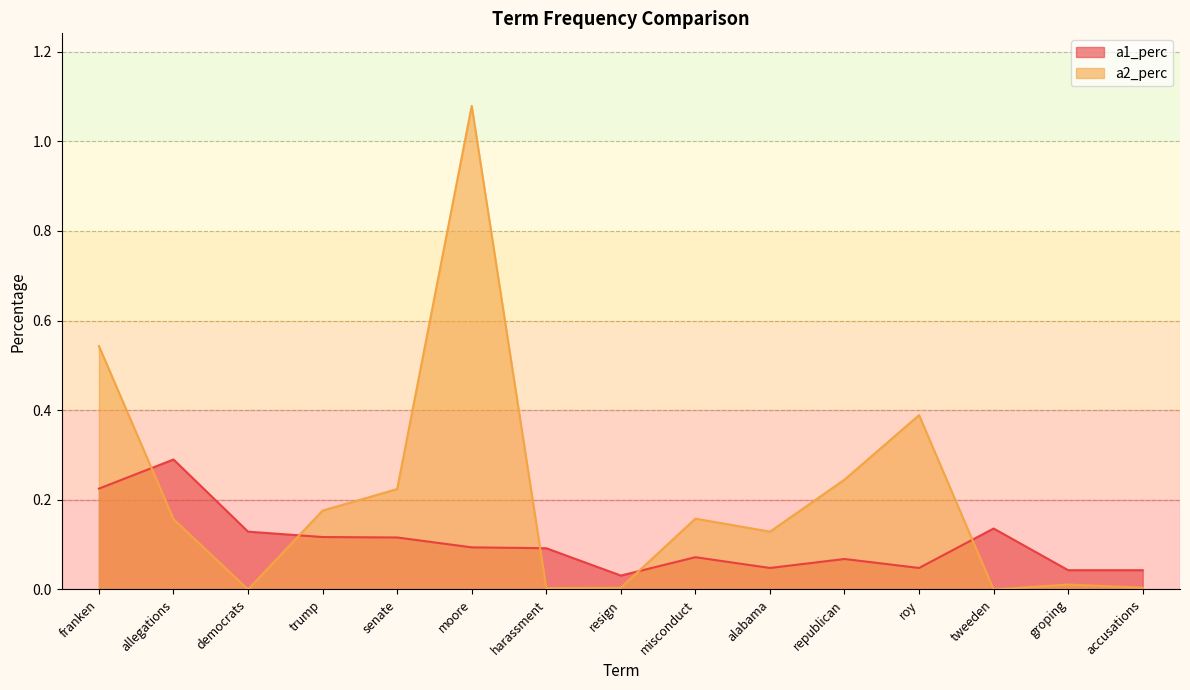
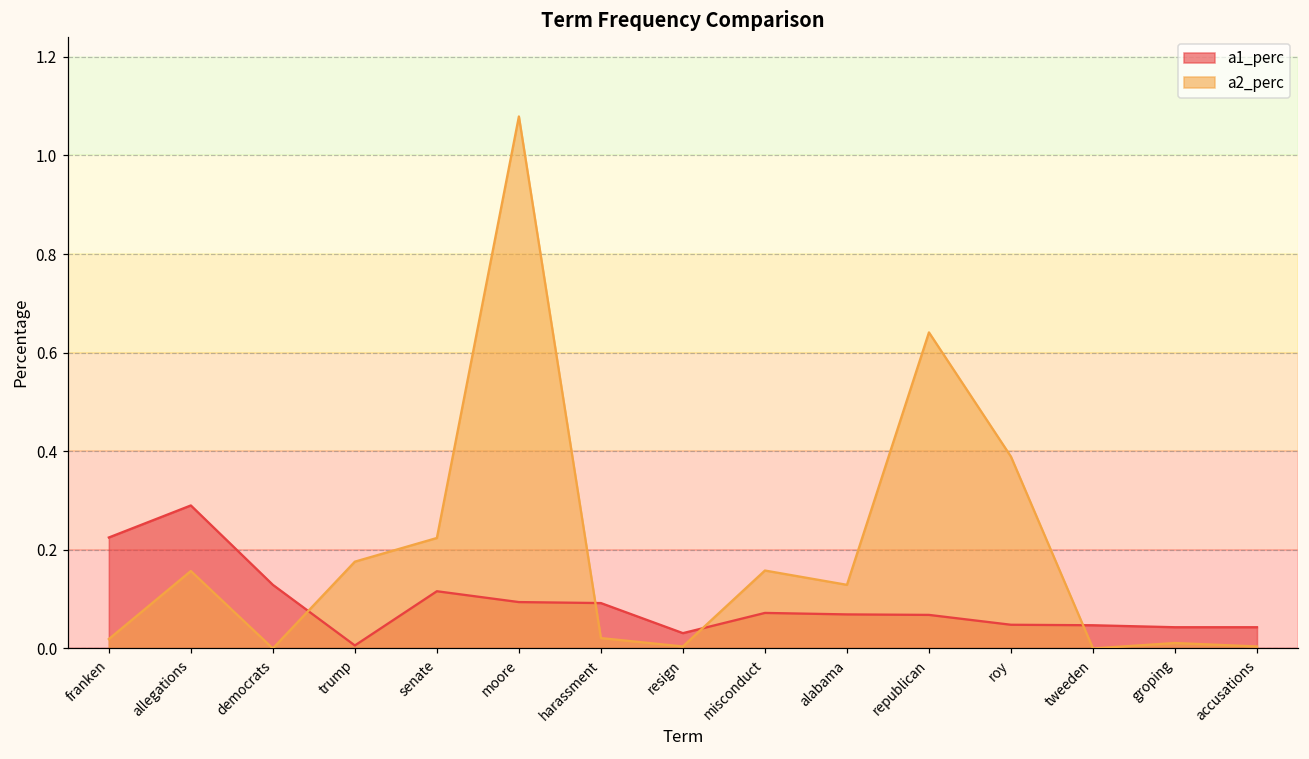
a2_perc, franken: 0.54 -> 0.02
a1_perc, trump: 0.12 -> 0.01
a2_perc, harassment: 0.00 -> 0.02
a1_perc, alabama: 0.05 -> 0.07
a2_perc, republican: 0.25 -> 0.64
a1_perc, tweeden: 0.14 -> 0.05
